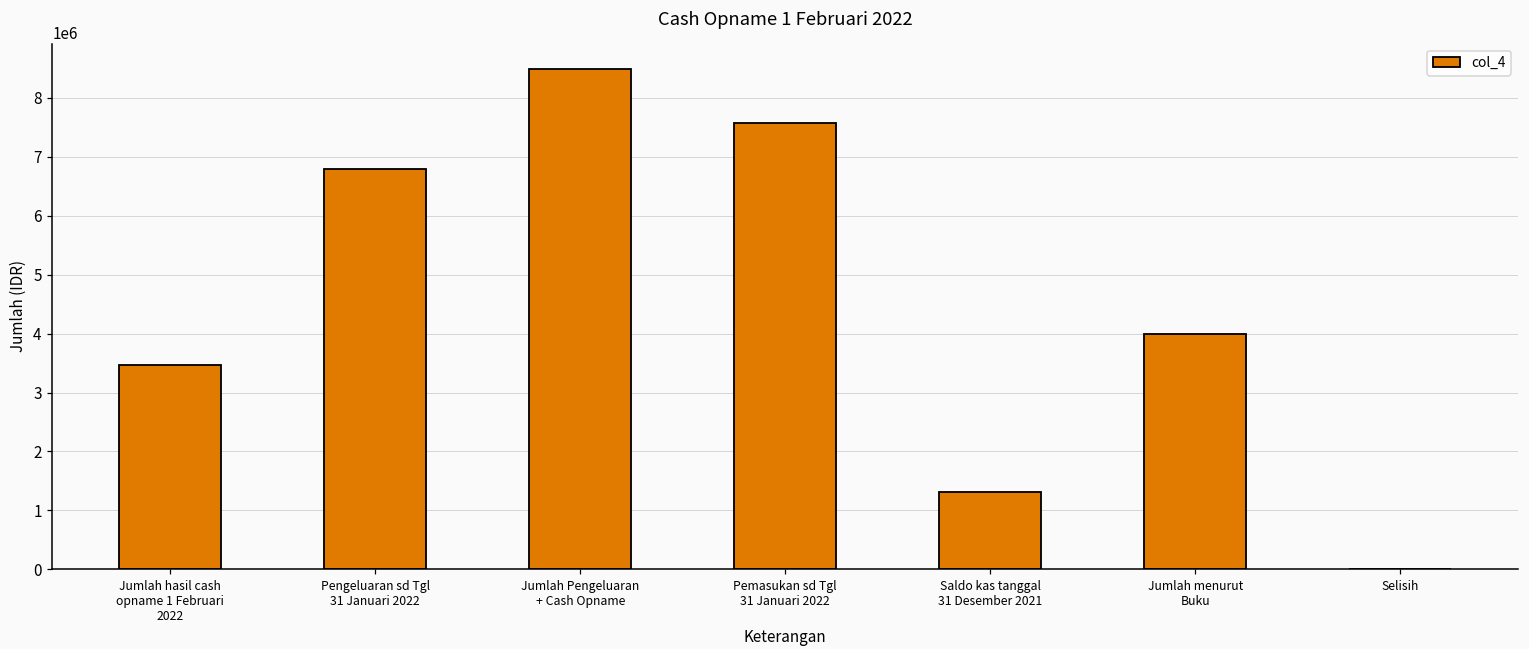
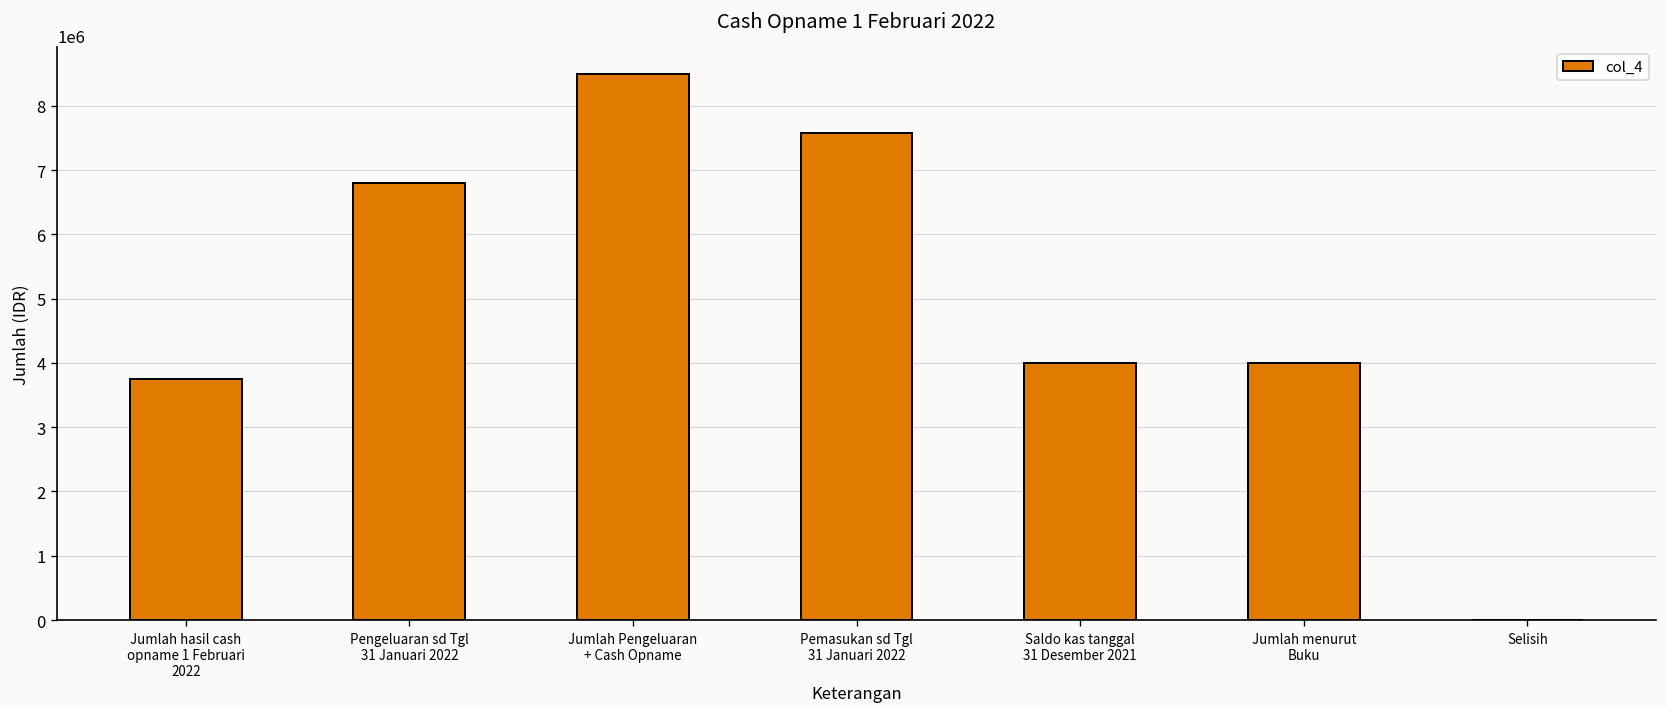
Jumlah hasil cash opname 1 Februari 2022: 3500000 -> 3700000
Saldo kas tanggal 31 Desember 2021: 1300000 -> 4000000
